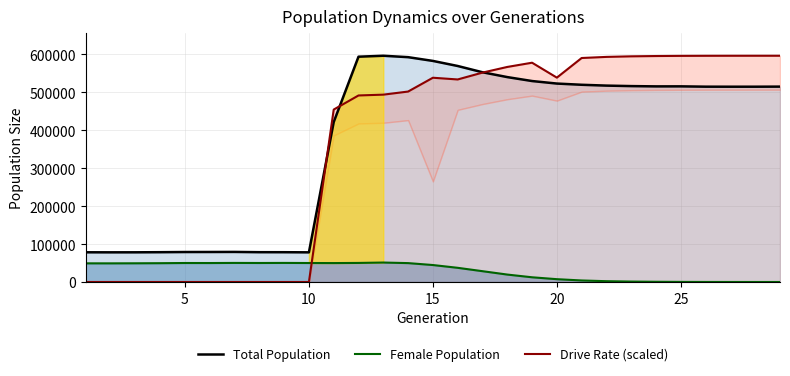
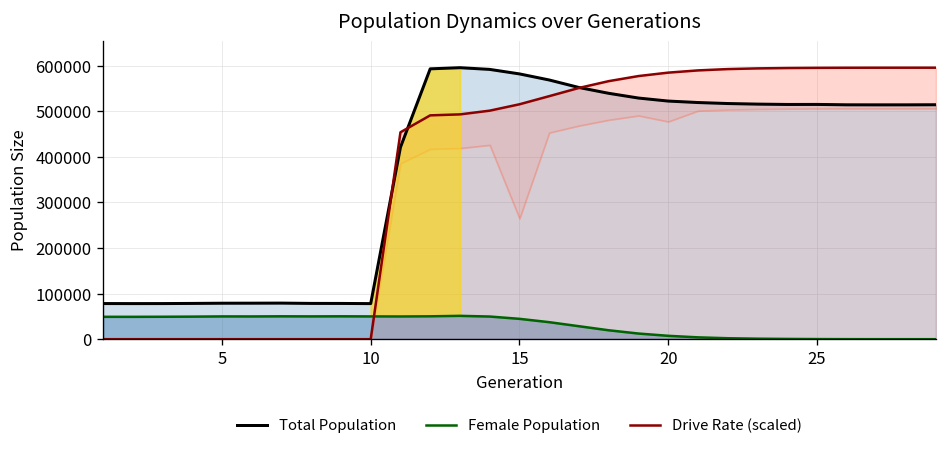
Drive Rate (scaled), 15: 540000 -> 520000
Drive Rate (scaled), 20: 540000 -> 580000
